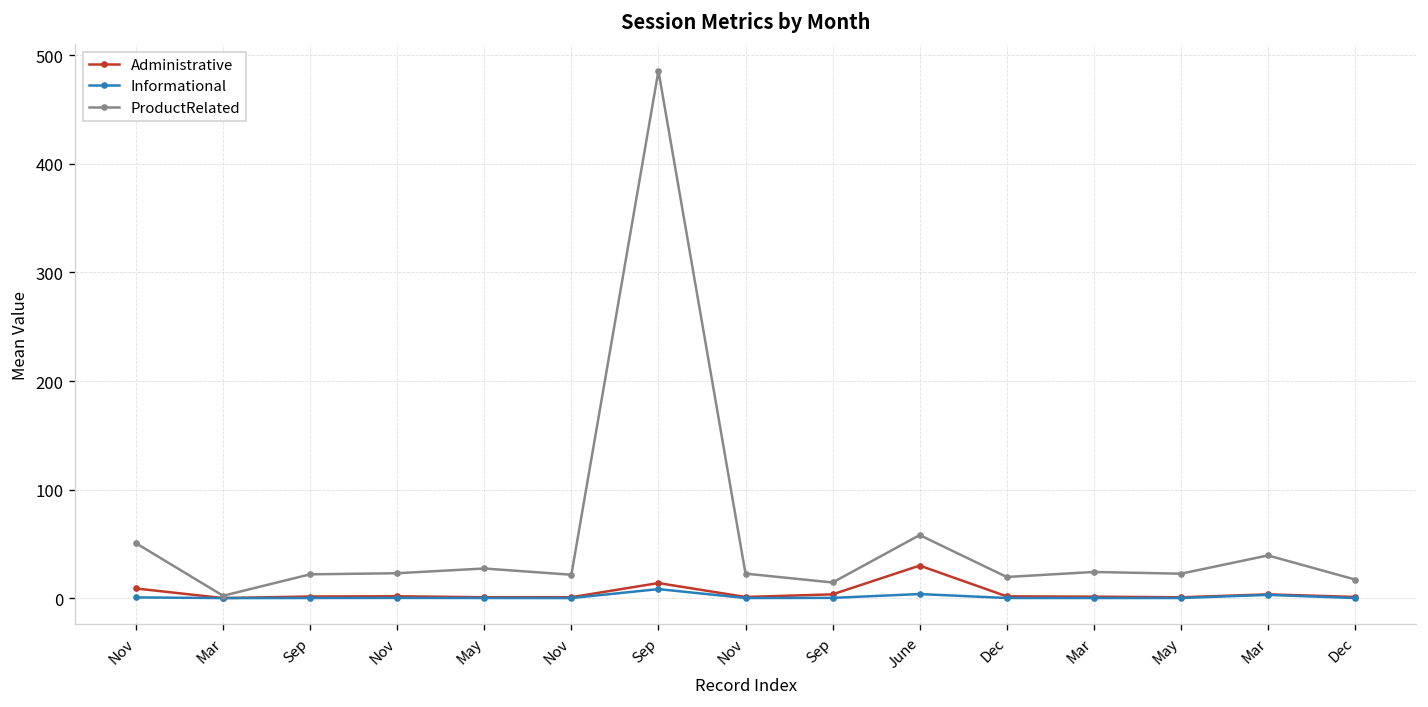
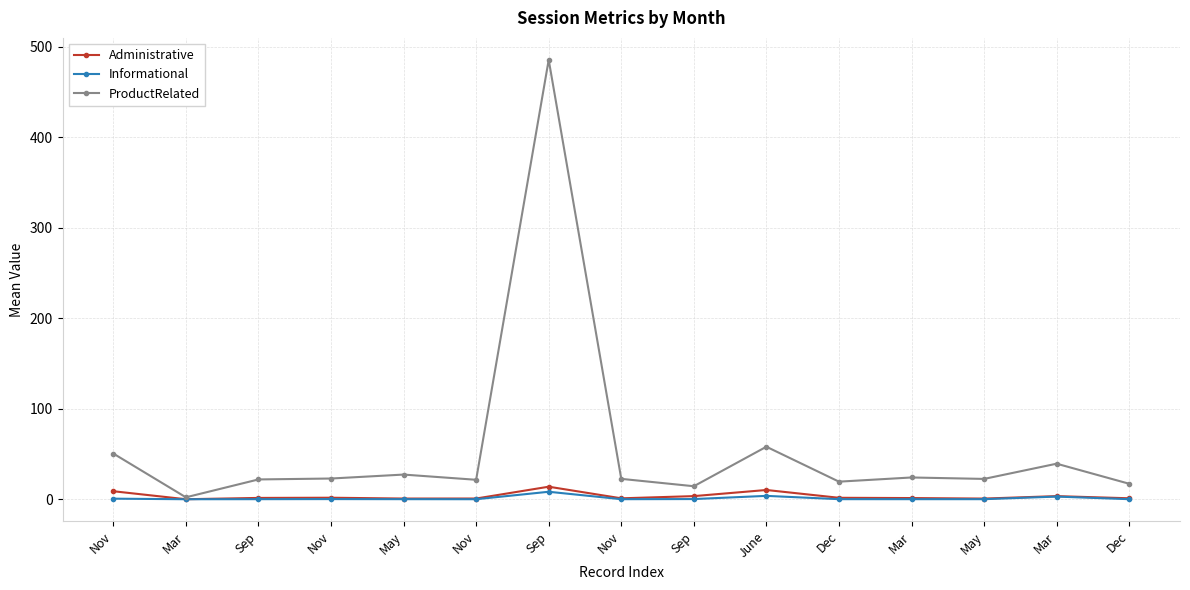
Administrative, June: 30 -> 10
